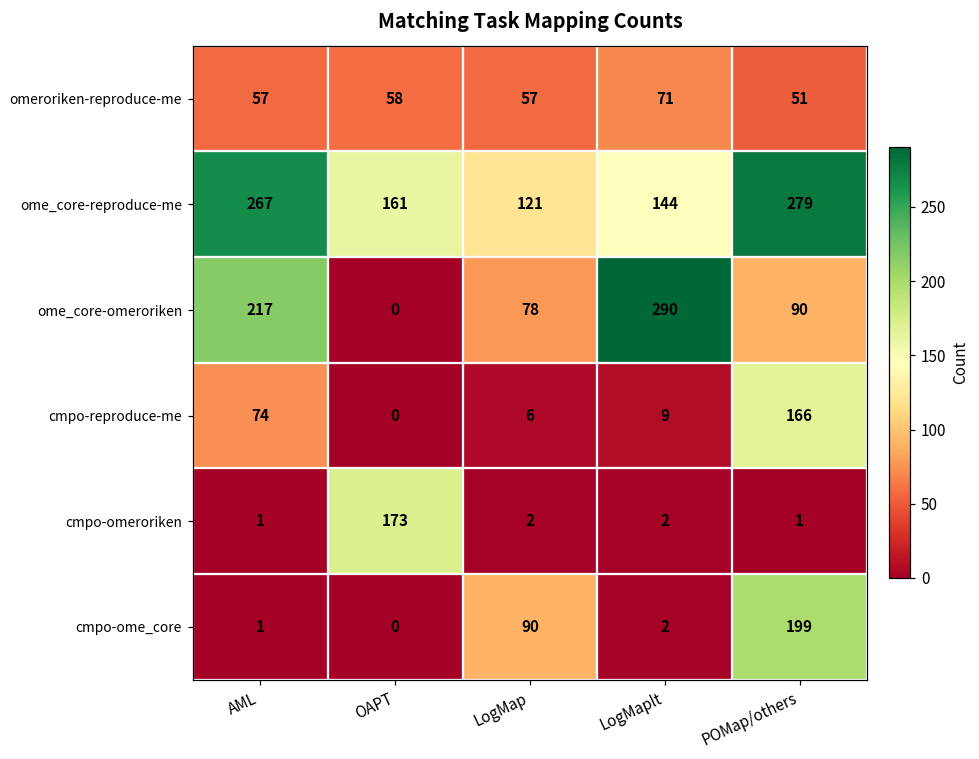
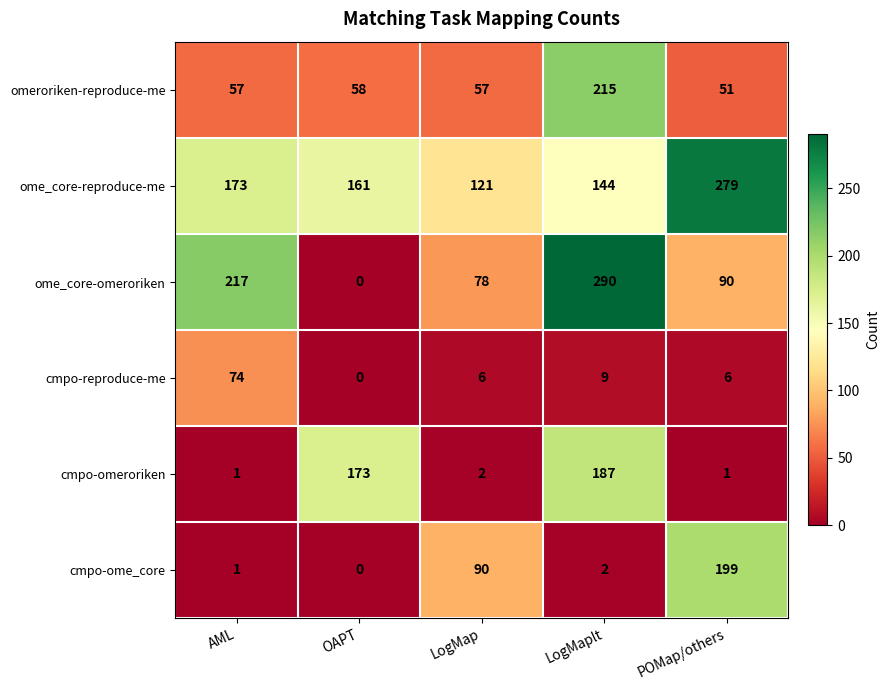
omeroriken-reproduce-me, LogMaplt: 71 -> 215
ome_core-reproduce-me, AML: 267 -> 173
cmpo-reproduce-me, POMap/others: 166 -> 6
cmpo-omeroriken, LogMaplt: 2 -> 187
